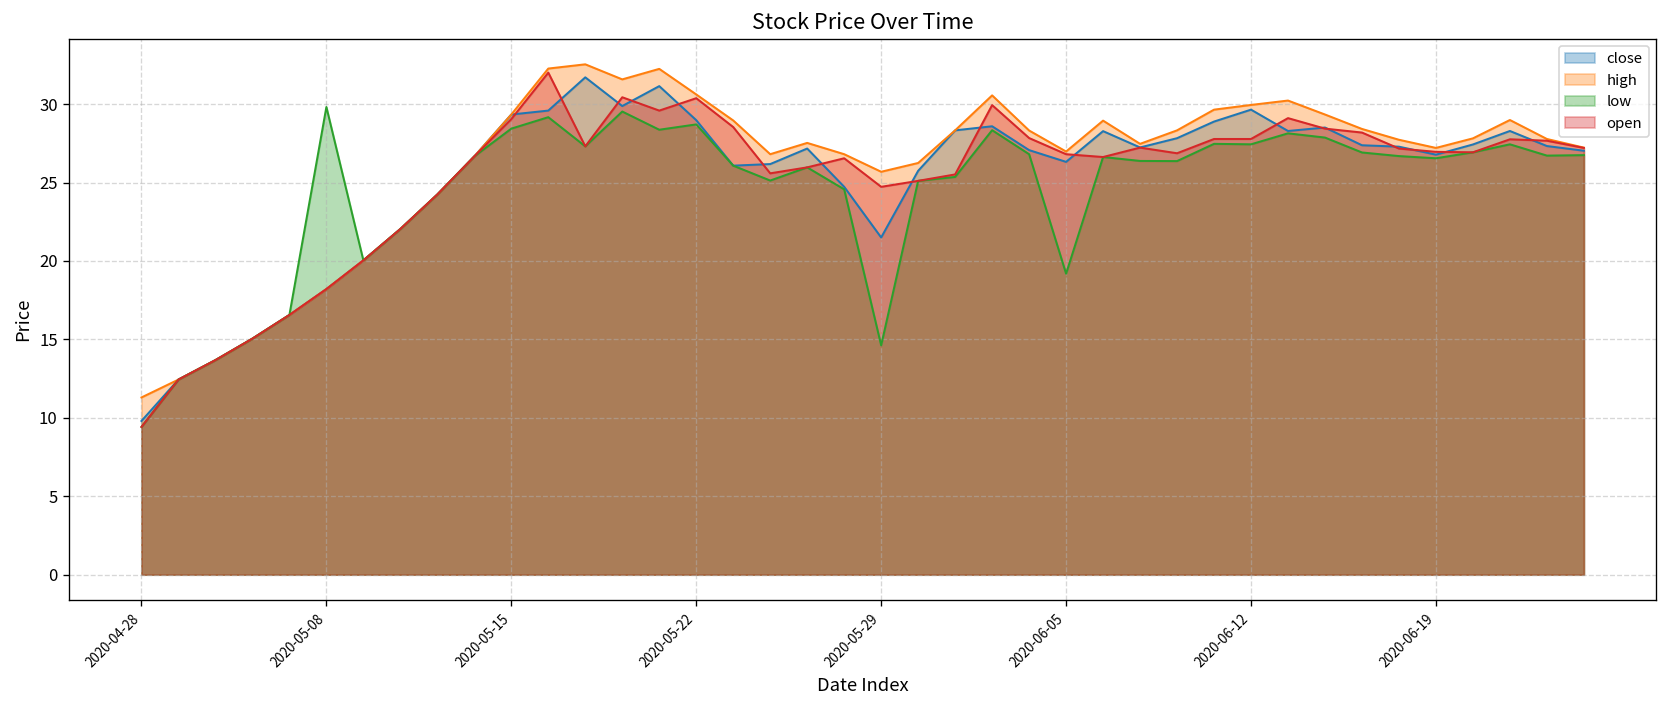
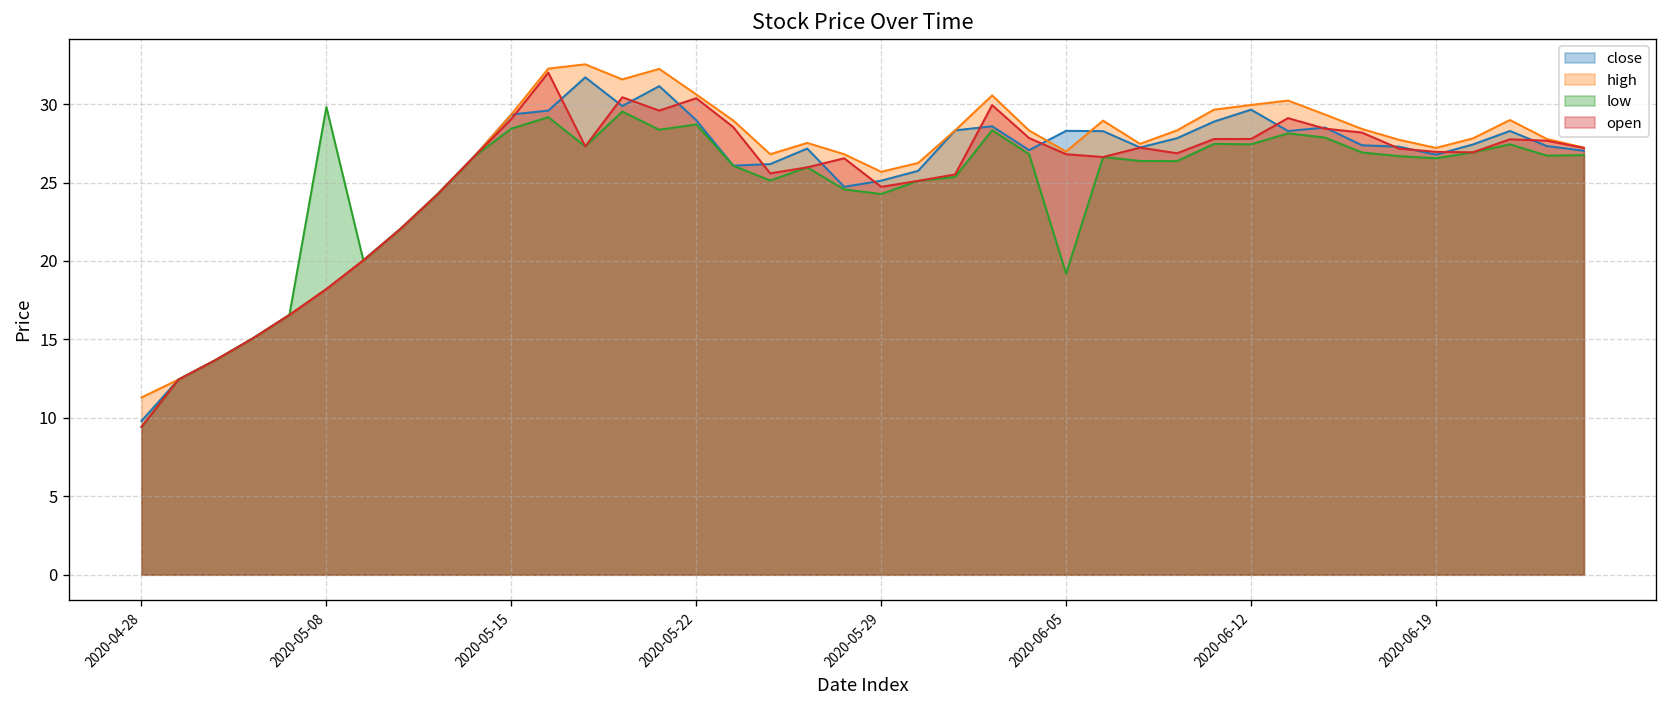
close, 2020-05-29: 21.5 -> 25.1
low, 2020-05-29: 14.6 -> 24.3
close, 2020-06-05: 26.3 -> 28.3
